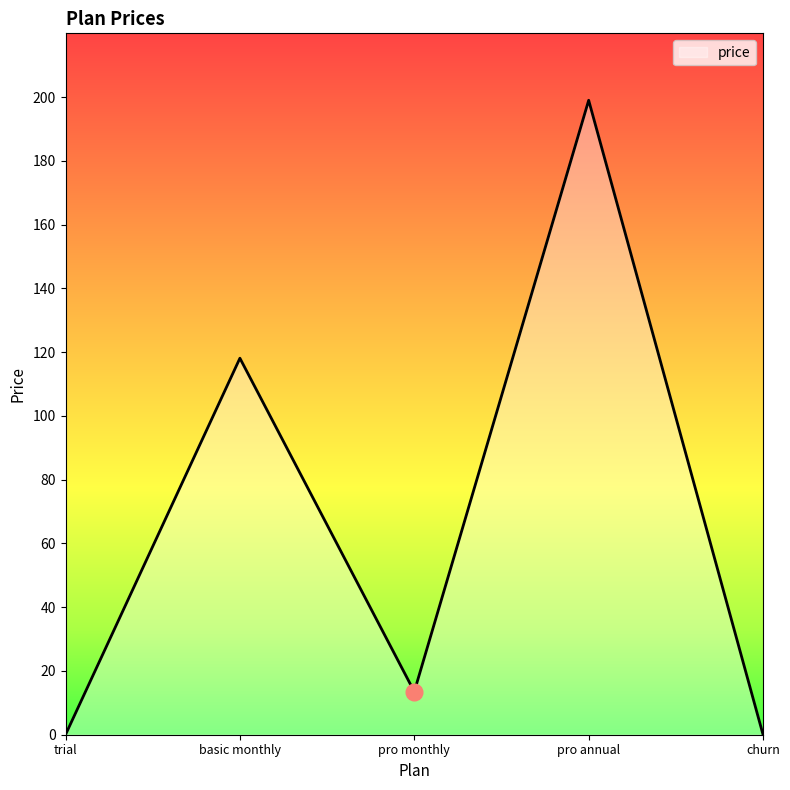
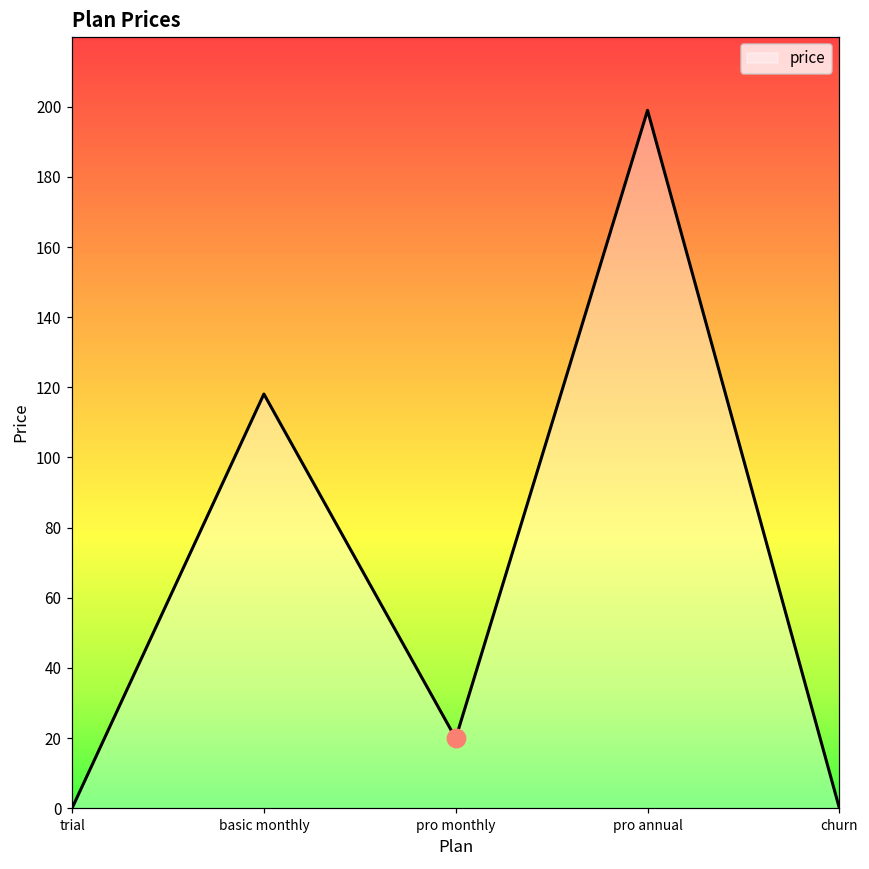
price, pro monthly: 14 -> 20
